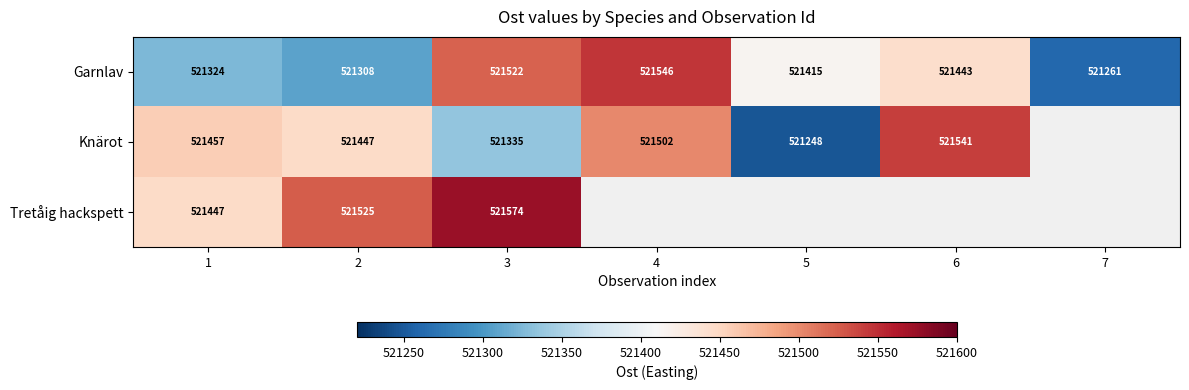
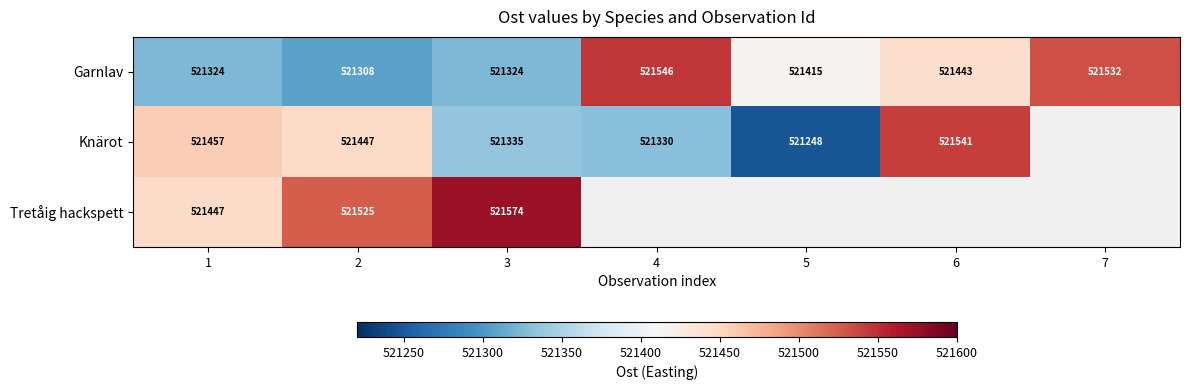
Garnlav, 3: 521522 -> 521324
Garnlav, 7: 521261 -> 521532
Knärot, 4: 521502 -> 521330
